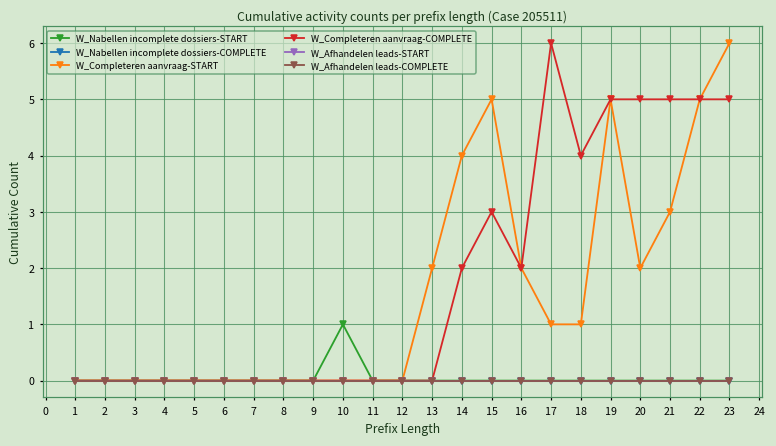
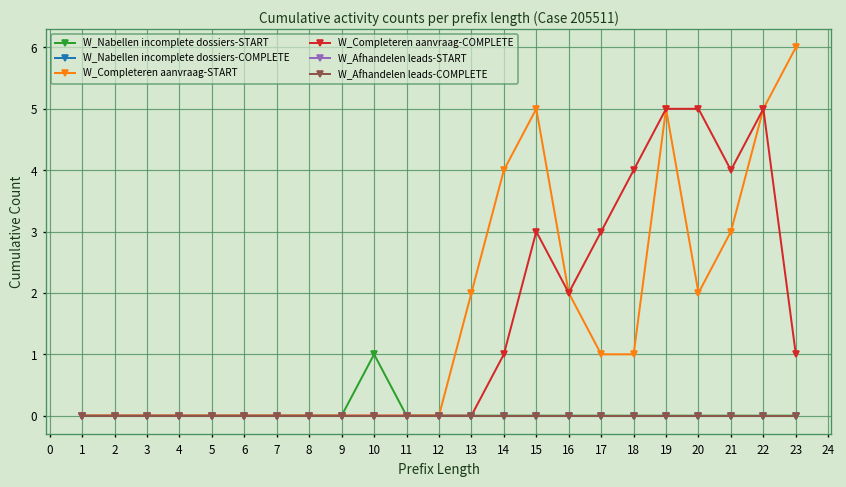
W_Completeren aanvraag-COMPLETE, 14: 2 -> 1
W_Completeren aanvraag-COMPLETE, 17: 6 -> 3
W_Completeren aanvraag-COMPLETE, 21: 5 -> 4
W_Completeren aanvraag-COMPLETE, 23: 5 -> 1
